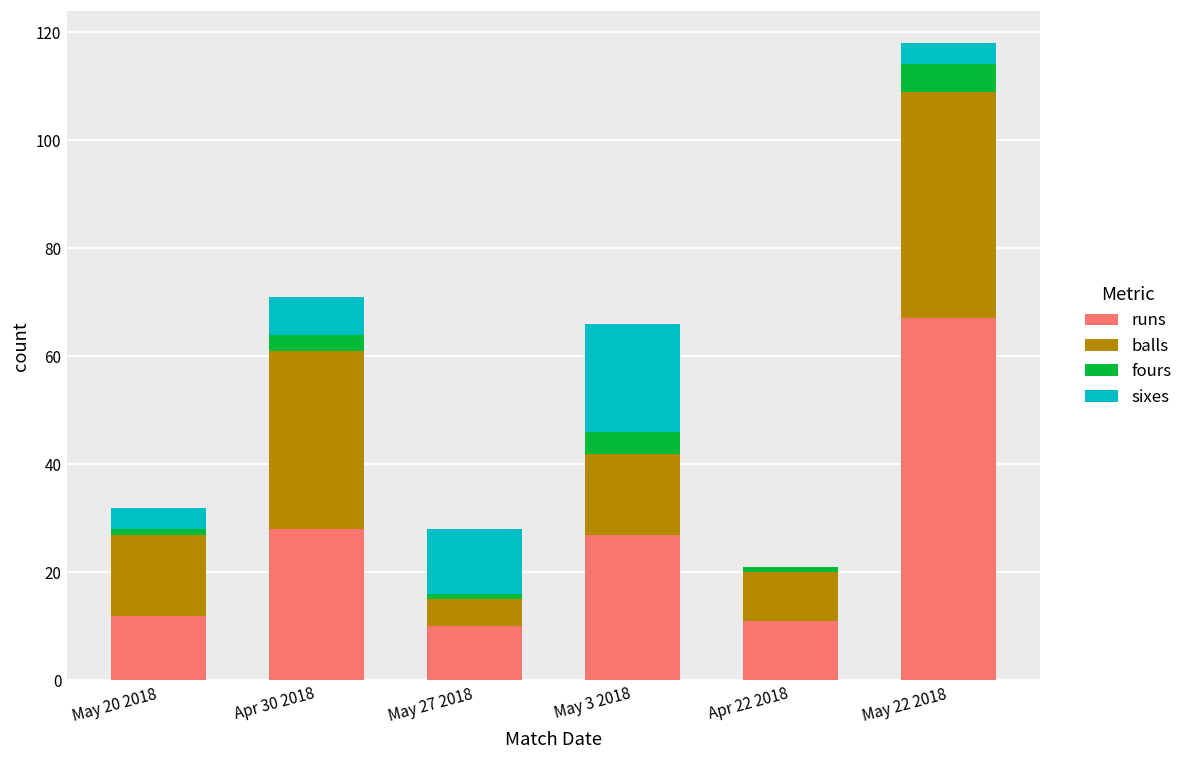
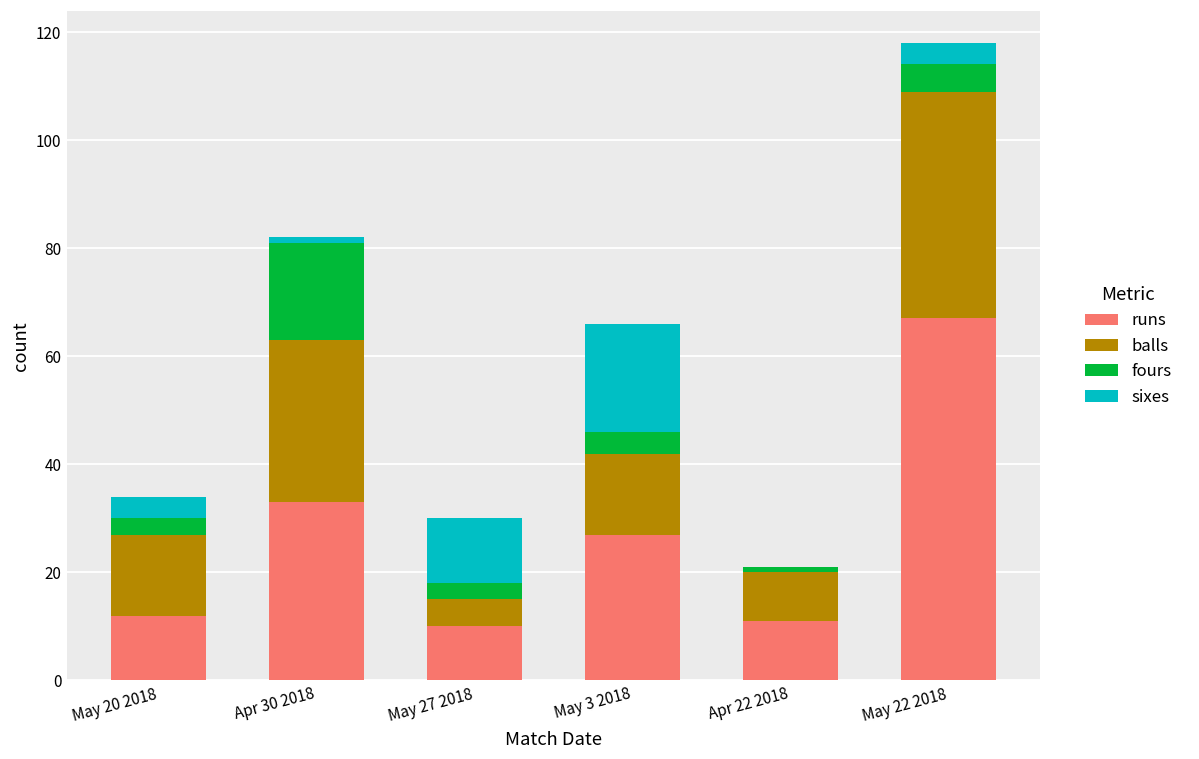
fours, May 20 2018: 1 -> 3
runs, Apr 30 2018: 28 -> 33
balls, Apr 30 2018: 33 -> 30
fours, Apr 30 2018: 3 -> 18
sixes, Apr 30 2018: 7 -> 1
fours, May 27 2018: 1 -> 3
